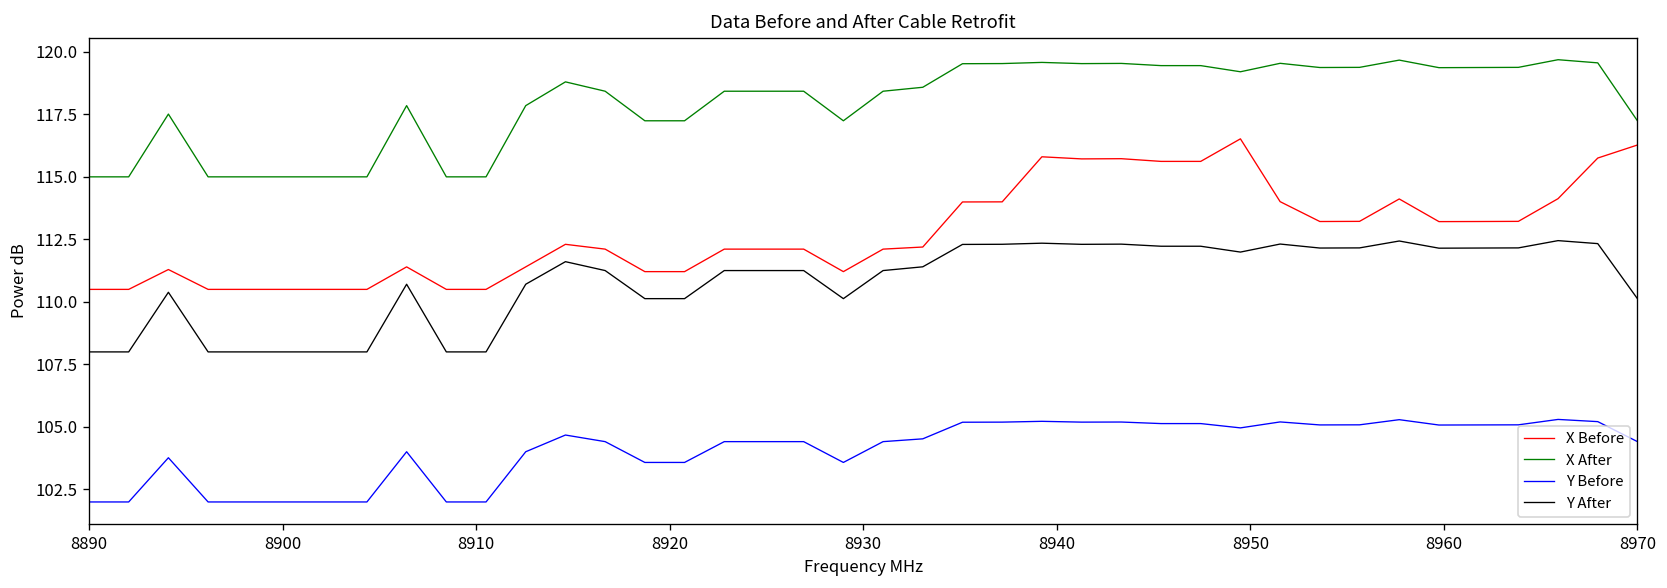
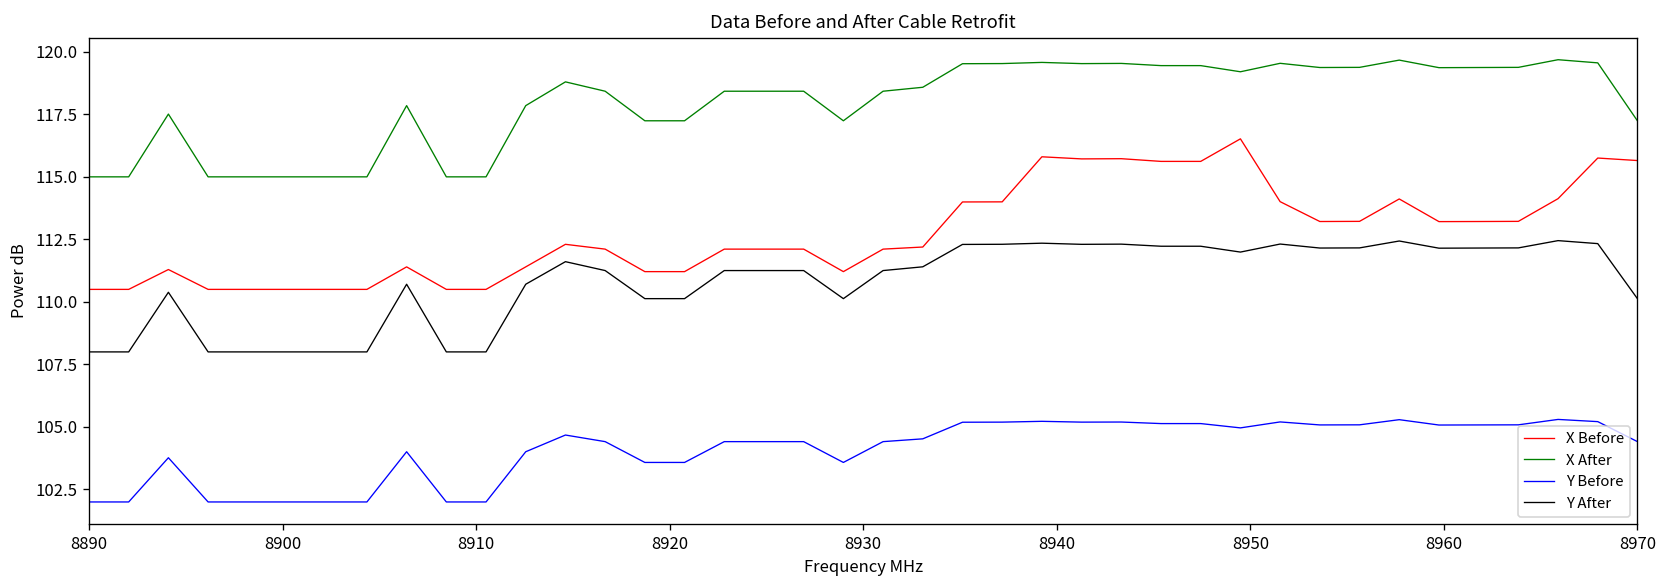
X Before, 8970: 116.3 -> 115.7
